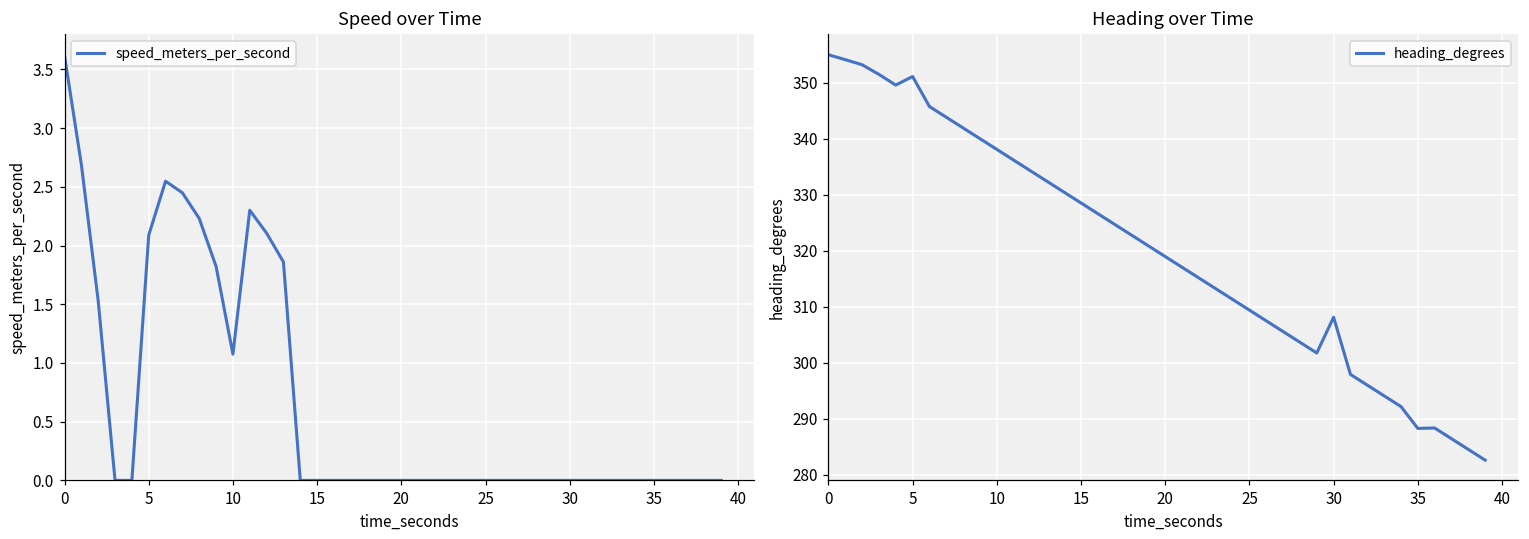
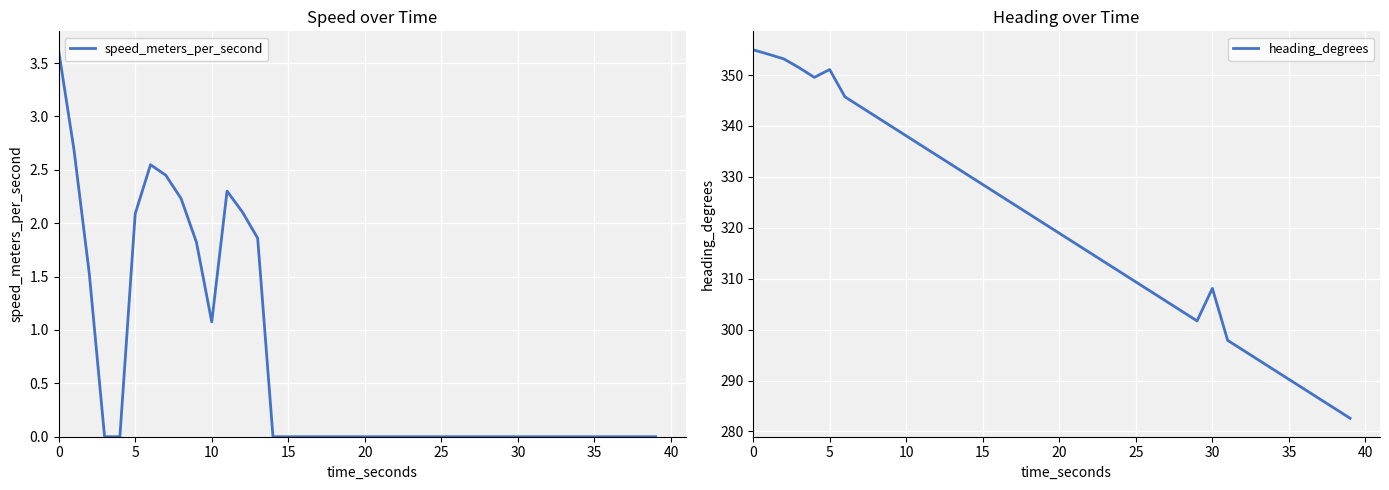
Heading over Time, 35: 288 -> 290
